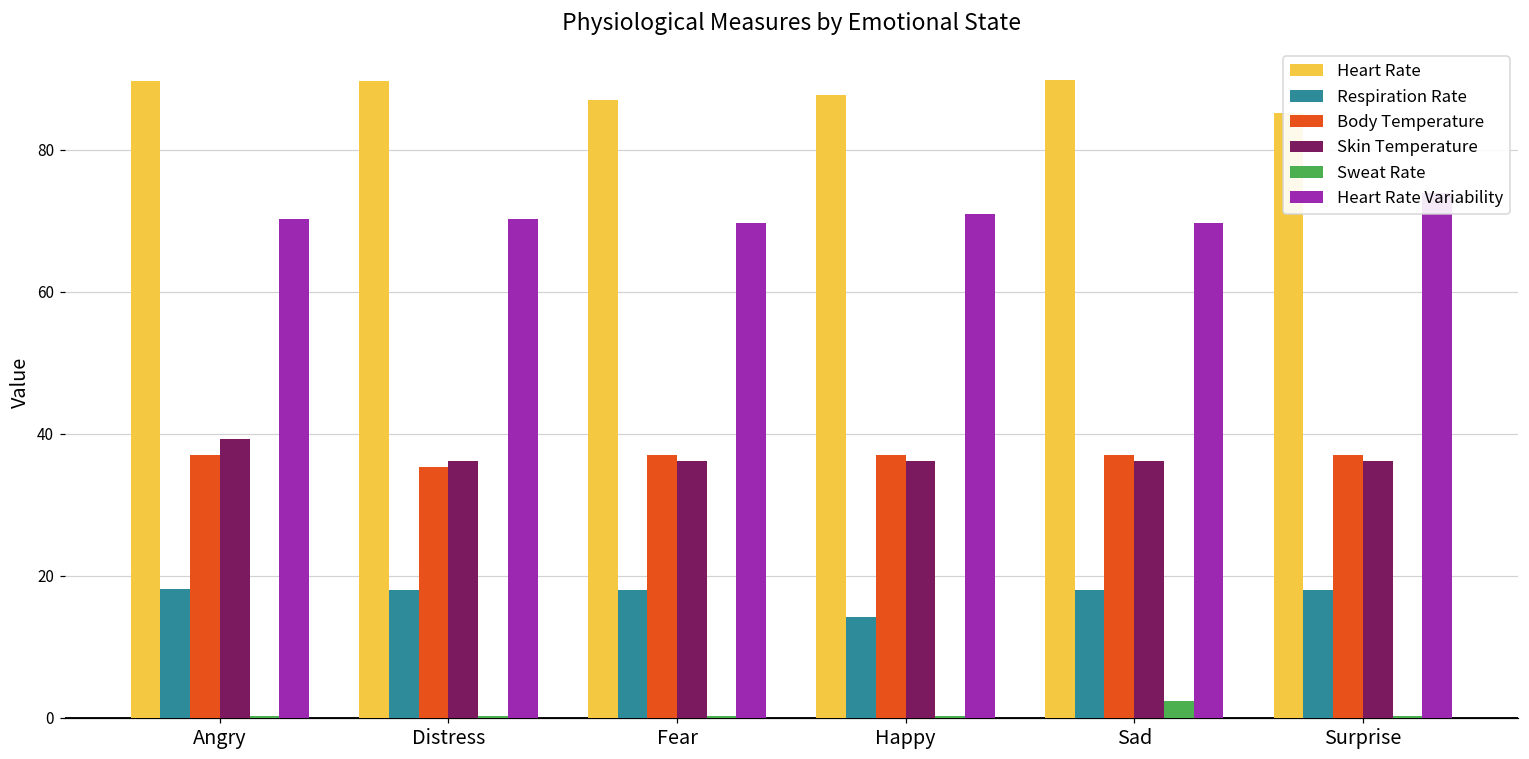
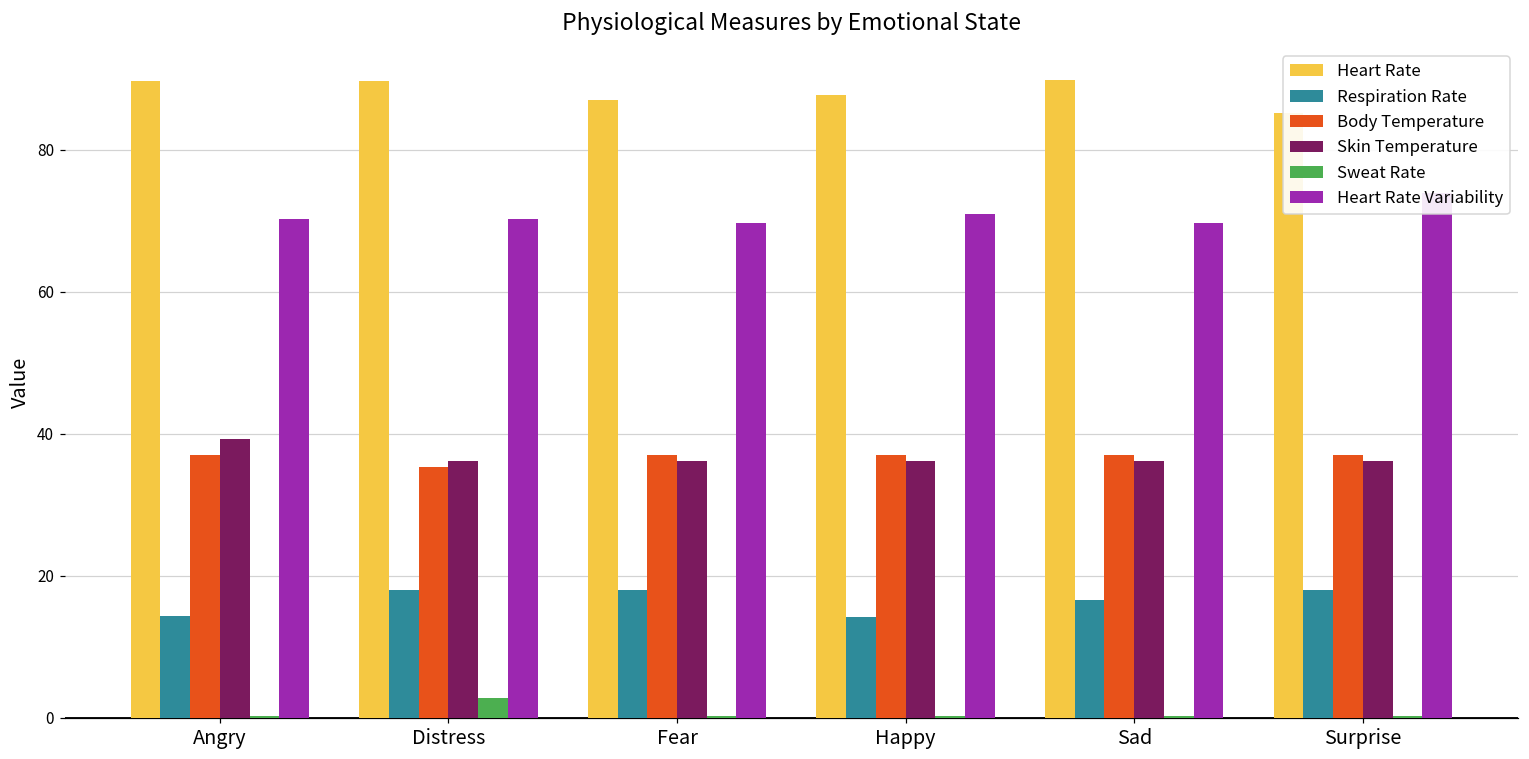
Respiration Rate, Angry: 18 -> 14
Sweat Rate, Distress: 0 -> 3
Respiration Rate, Sad: 18 -> 17
Sweat Rate, Sad: 2 -> 0
